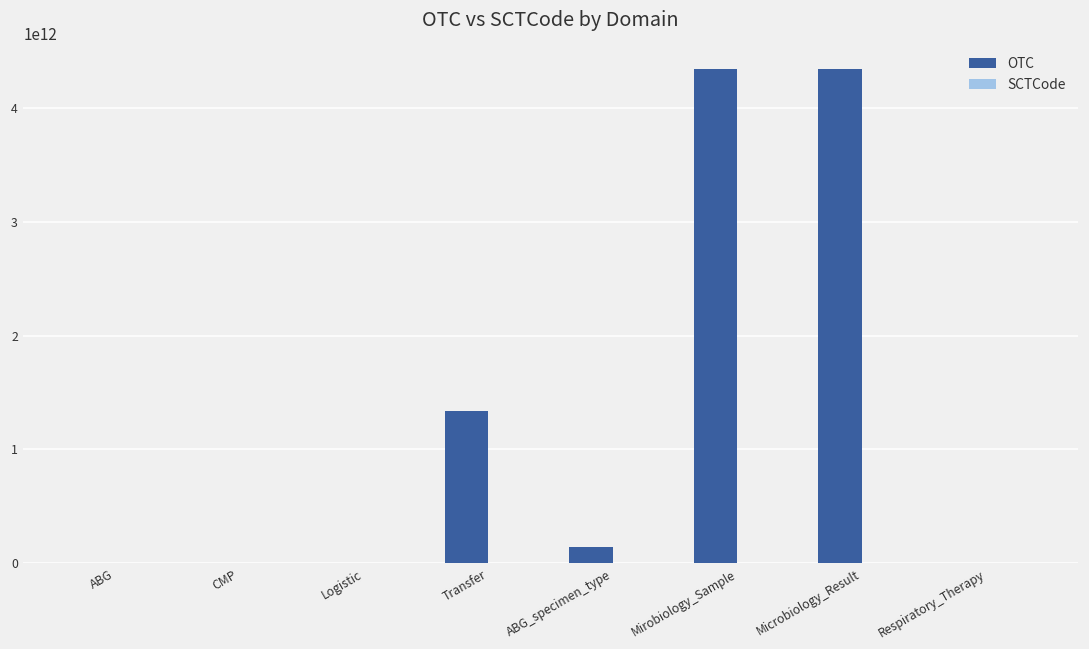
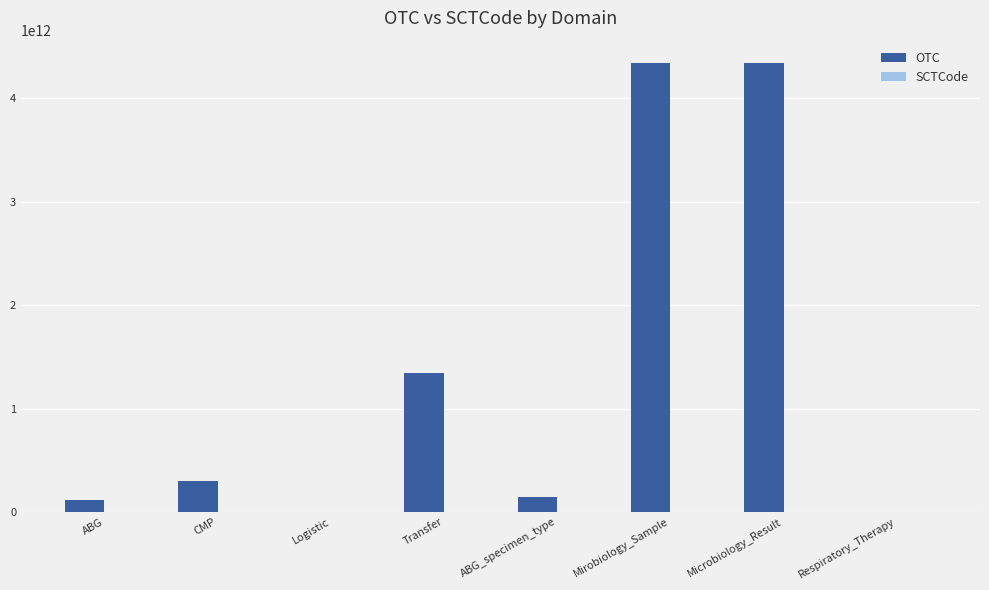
OTC, ABG: 0 -> 120000000000
OTC, CMP: 0 -> 300000000000
